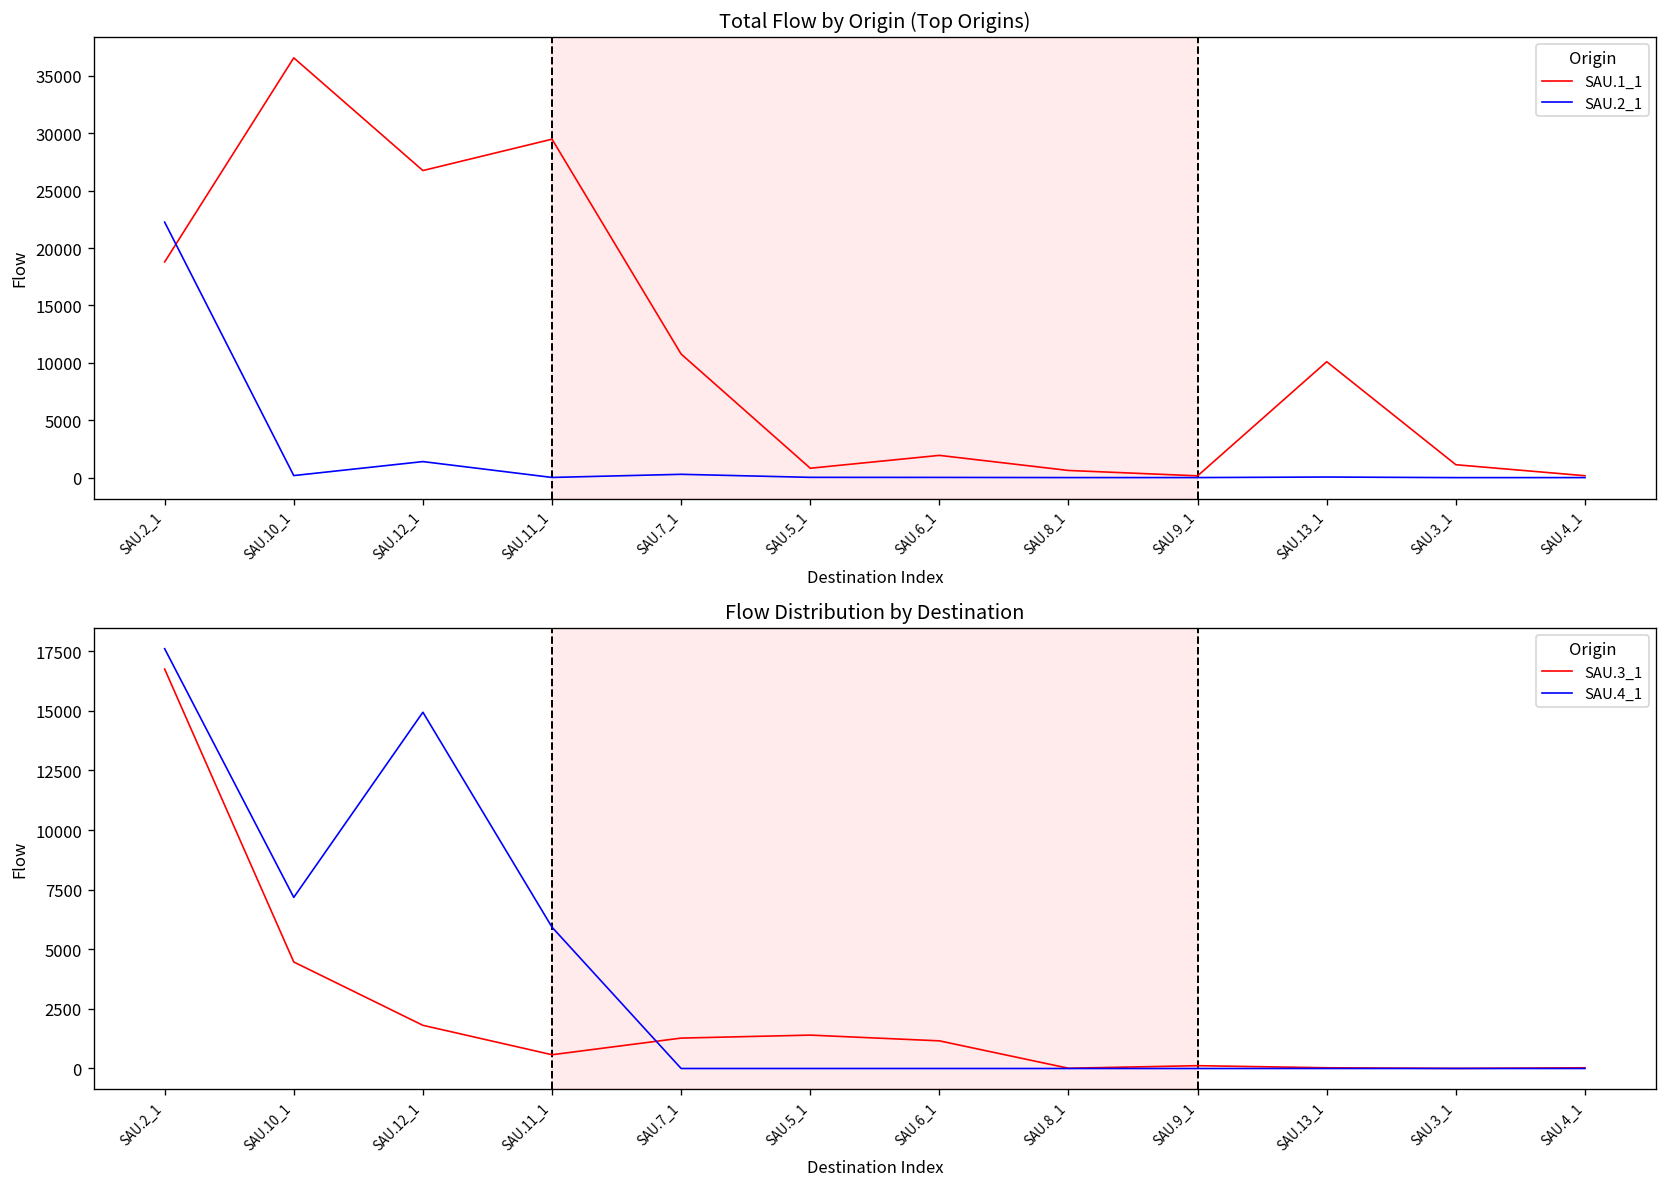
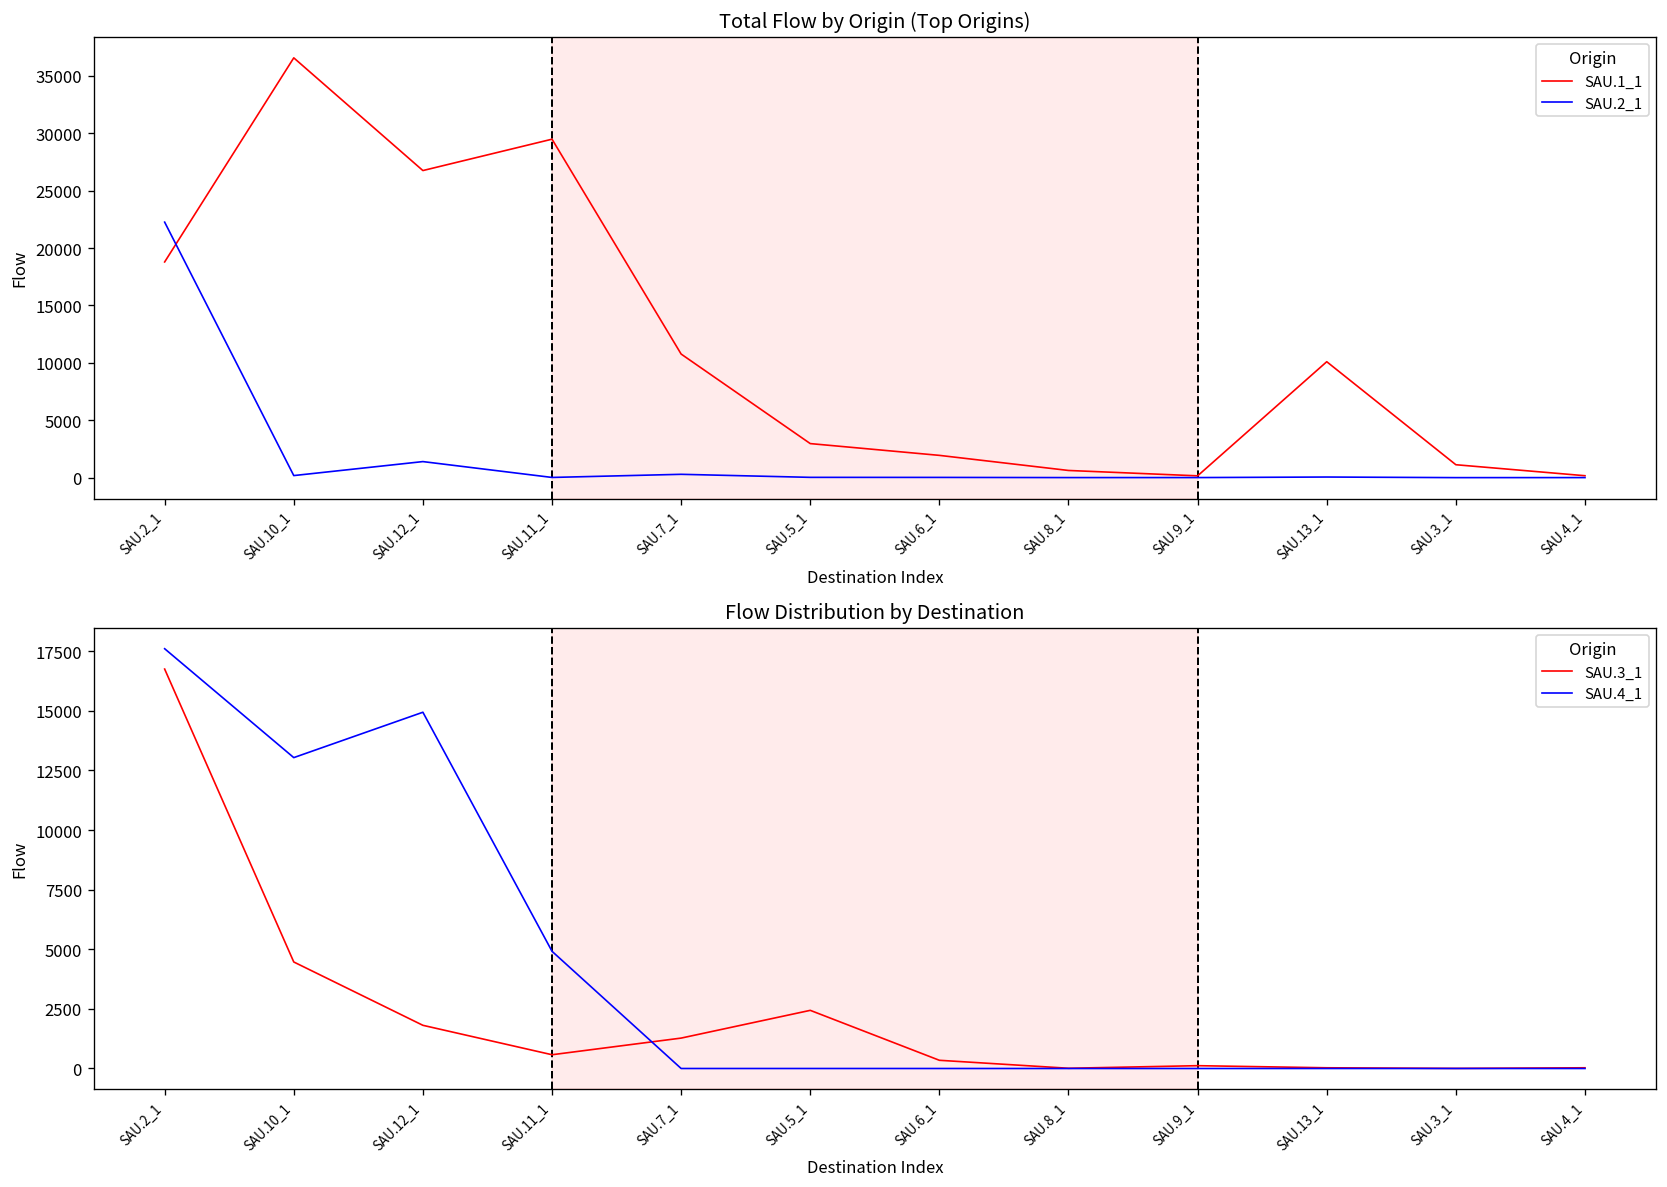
Total Flow by Origin (Top Origins), SAU.1_1, SAU.5_1: 1000 -> 3000
Flow Distribution by Destination, SAU.4_1, SAU.10_1: 7200 -> 13000
Flow Distribution by Destination, SAU.4_1, SAU.11_1: 5900 -> 4900
Flow Distribution by Destination, SAU.3_1, SAU.5_1: 1400 -> 2400
Flow Distribution by Destination, SAU.3_1, SAU.6_1: 1200 -> 300
